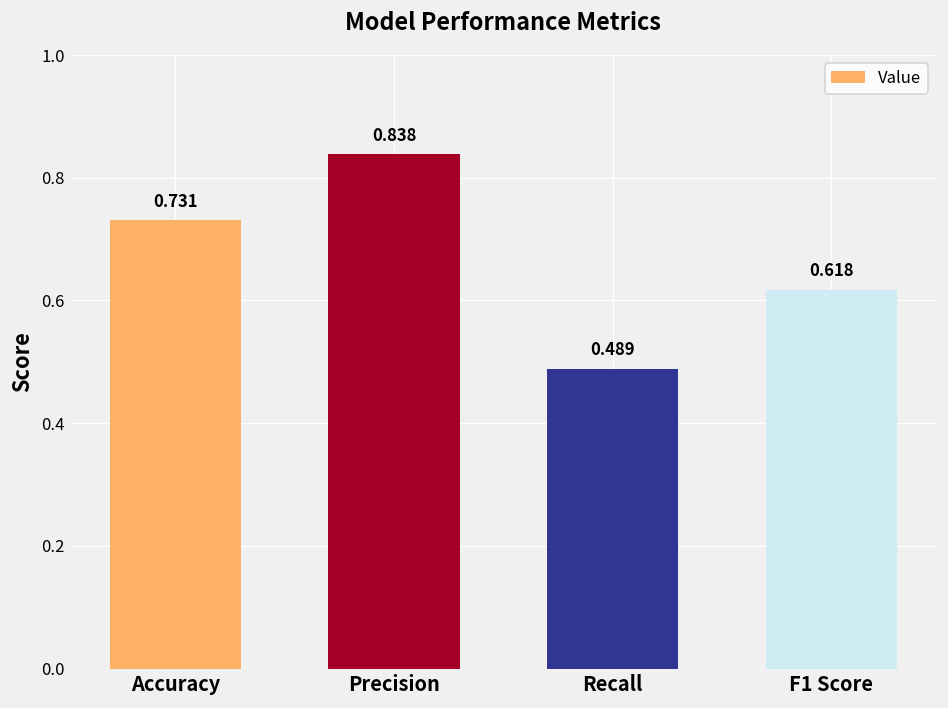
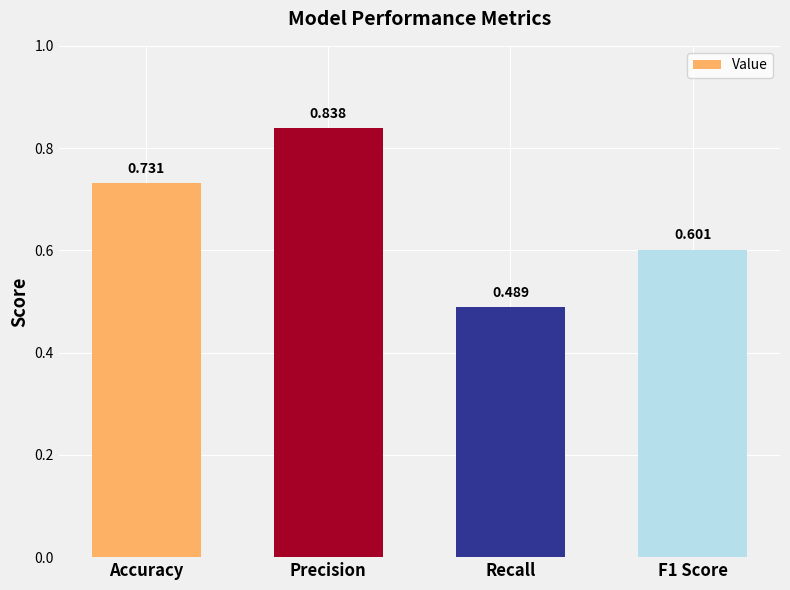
F1 Score: 0.618 -> 0.601
